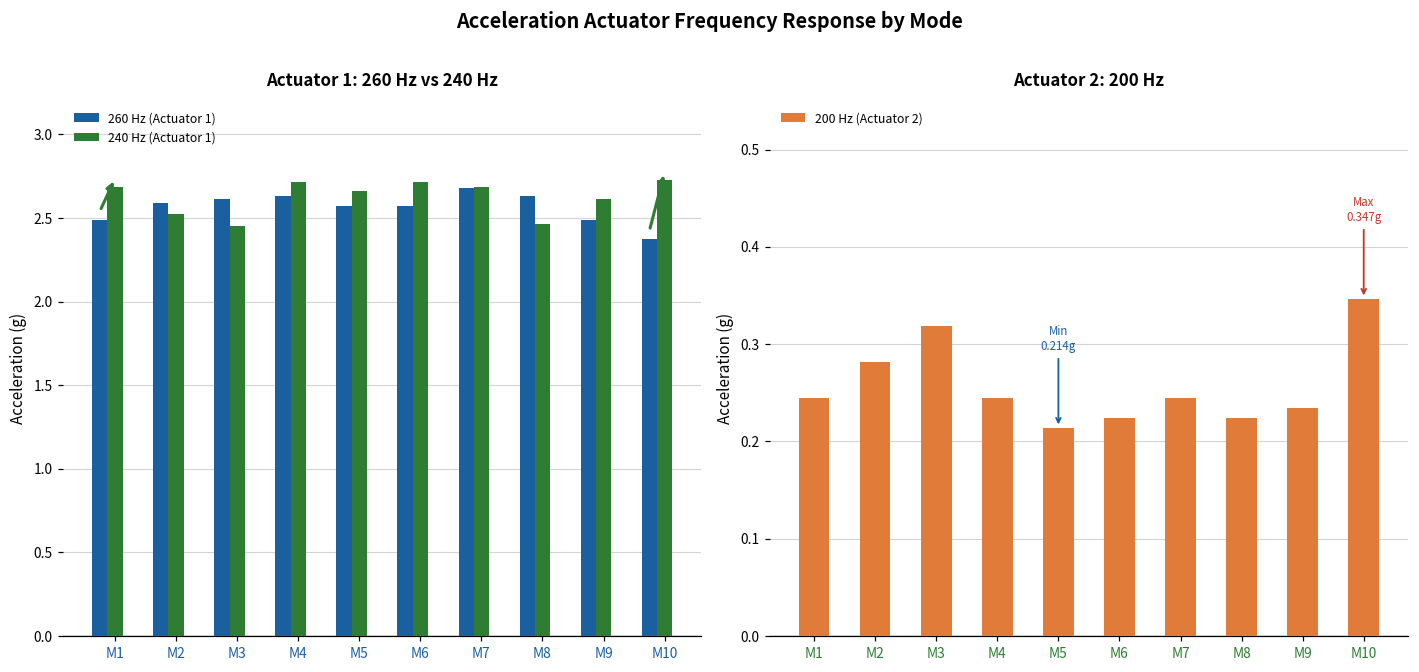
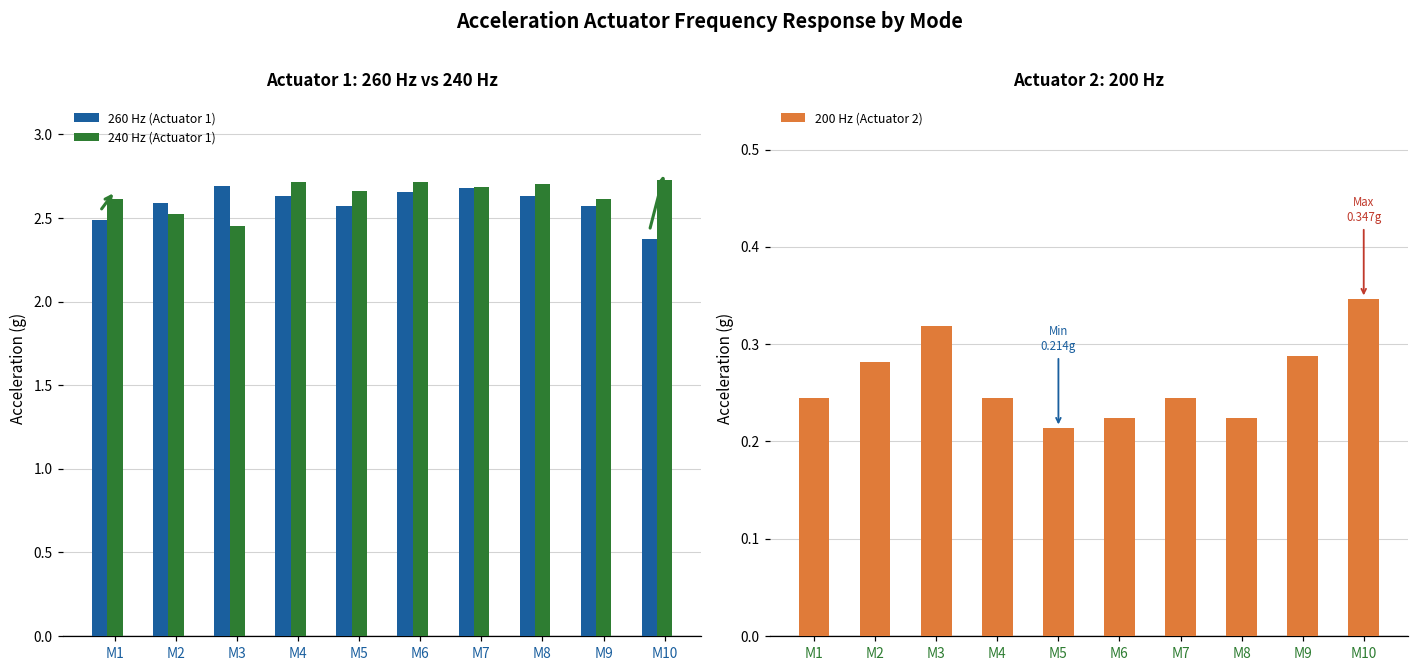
Actuator 1: 260 Hz vs 240 Hz, 240 Hz (Actuator 1), M1: 2.69 -> 2.61
Actuator 1: 260 Hz vs 240 Hz, 260 Hz (Actuator 1), M3: 2.61 -> 2.69
Actuator 1: 260 Hz vs 240 Hz, 260 Hz (Actuator 1), M6: 2.57 -> 2.66
Actuator 1: 260 Hz vs 240 Hz, 240 Hz (Actuator 1), M8: 2.47 -> 2.70
Actuator 1: 260 Hz vs 240 Hz, 260 Hz (Actuator 1), M9: 2.49 -> 2.57
Actuator 2: 200 Hz, M9: 0.23 -> 0.29
